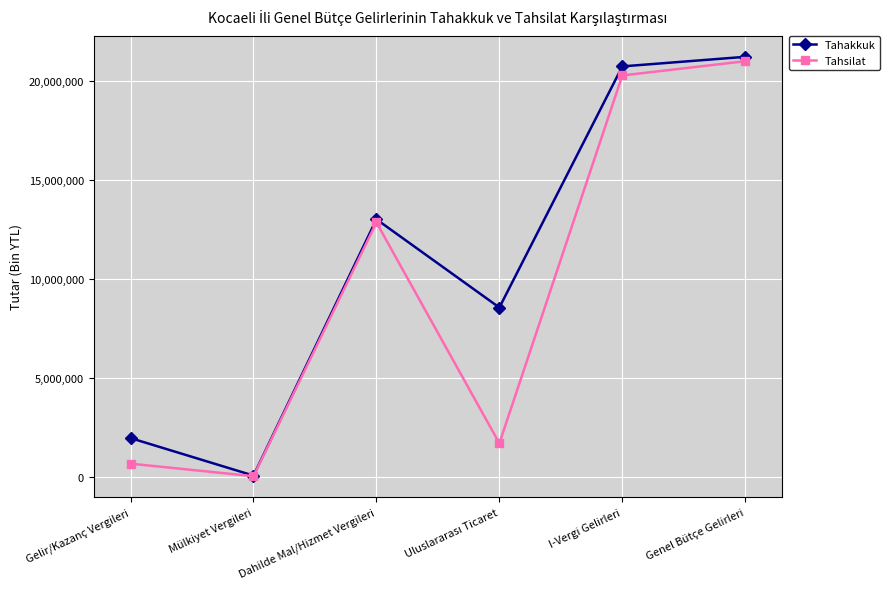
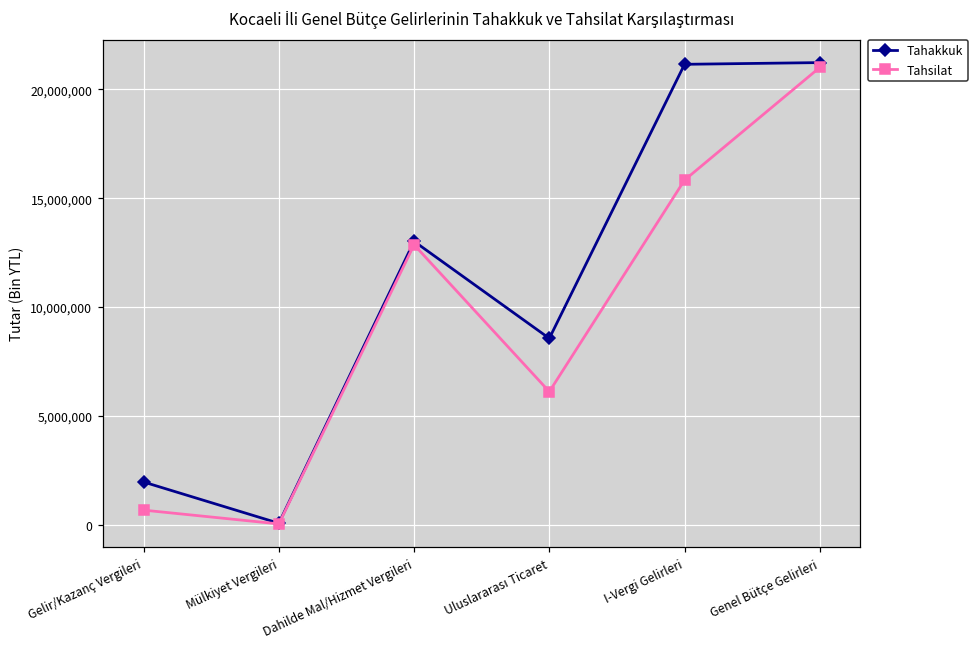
Tahsilat, Uluslararası Ticaret: 1,700,000 -> 6,100,000
Tahakkuk, I-Vergi Gelirleri: 20,700,000 -> 21,100,000
Tahsilat, I-Vergi Gelirleri: 20,300,000 -> 15,800,000
